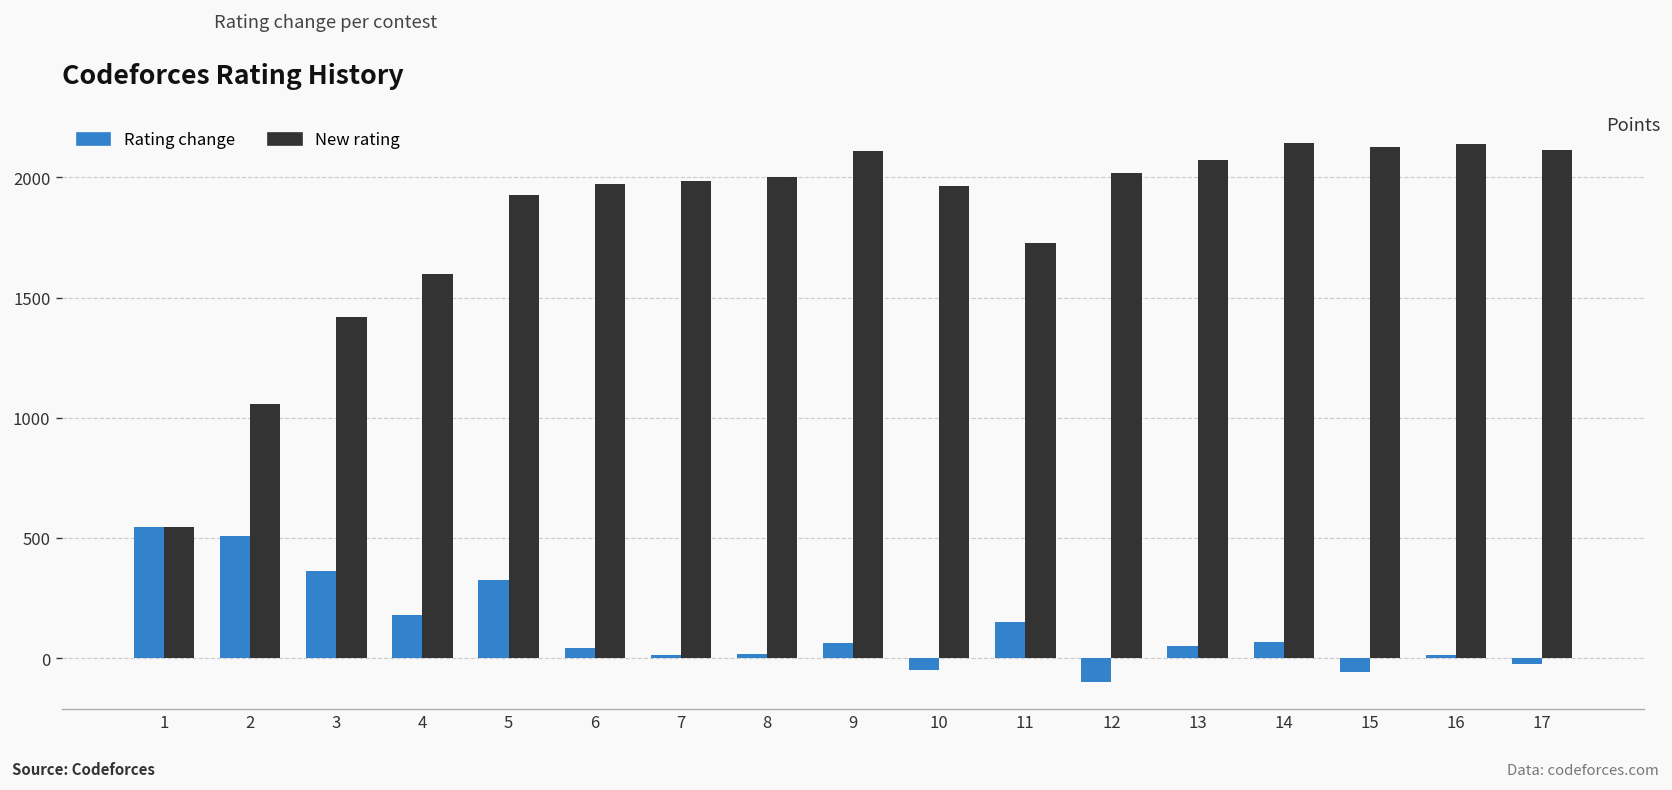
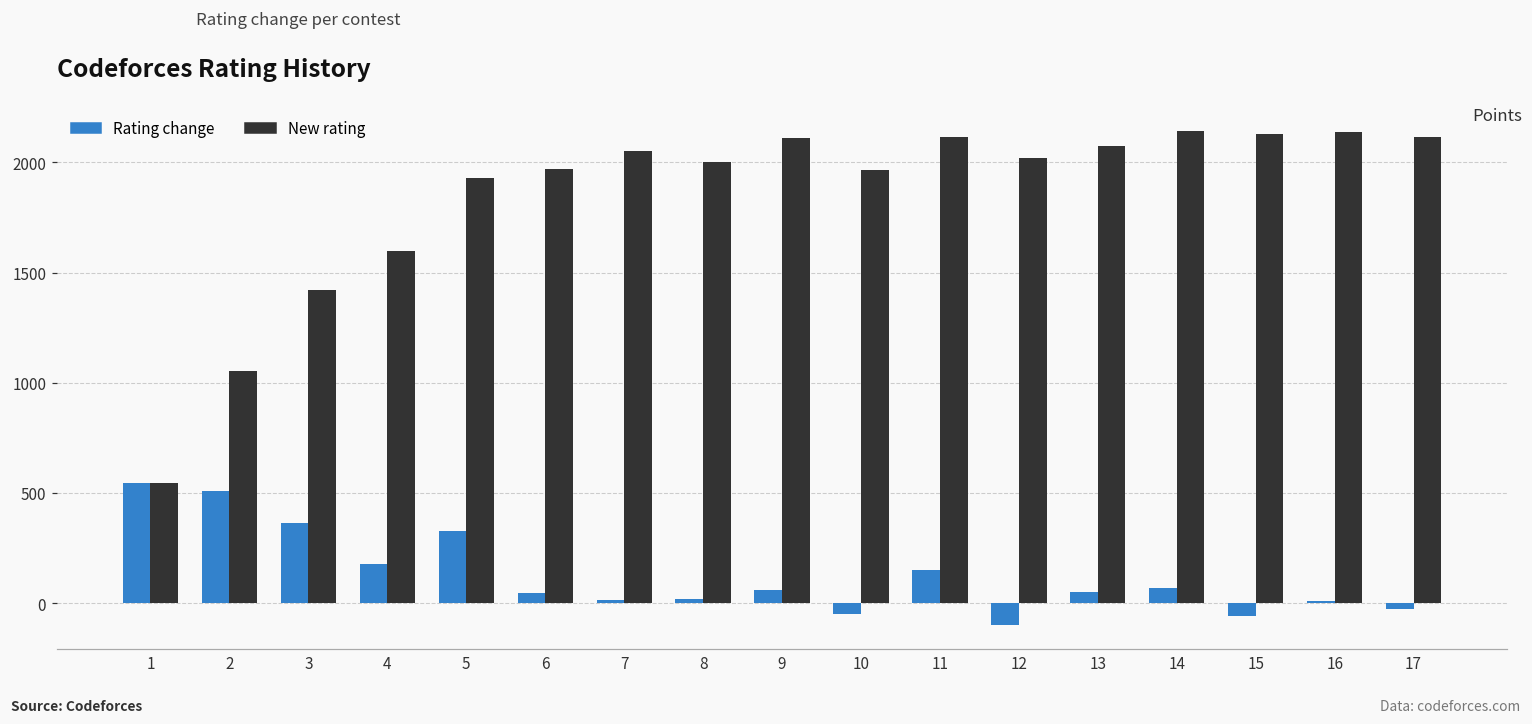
New rating, 7: 1990 -> 2050
New rating, 11: 1730 -> 2120
